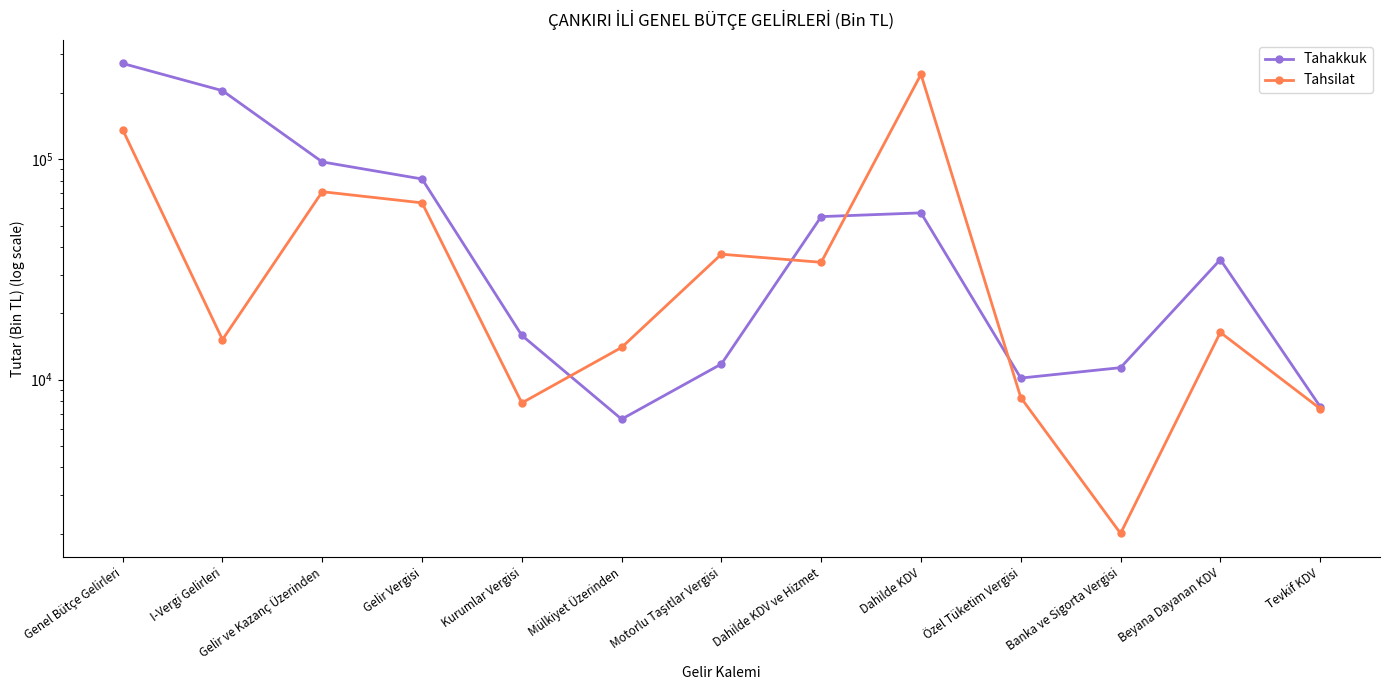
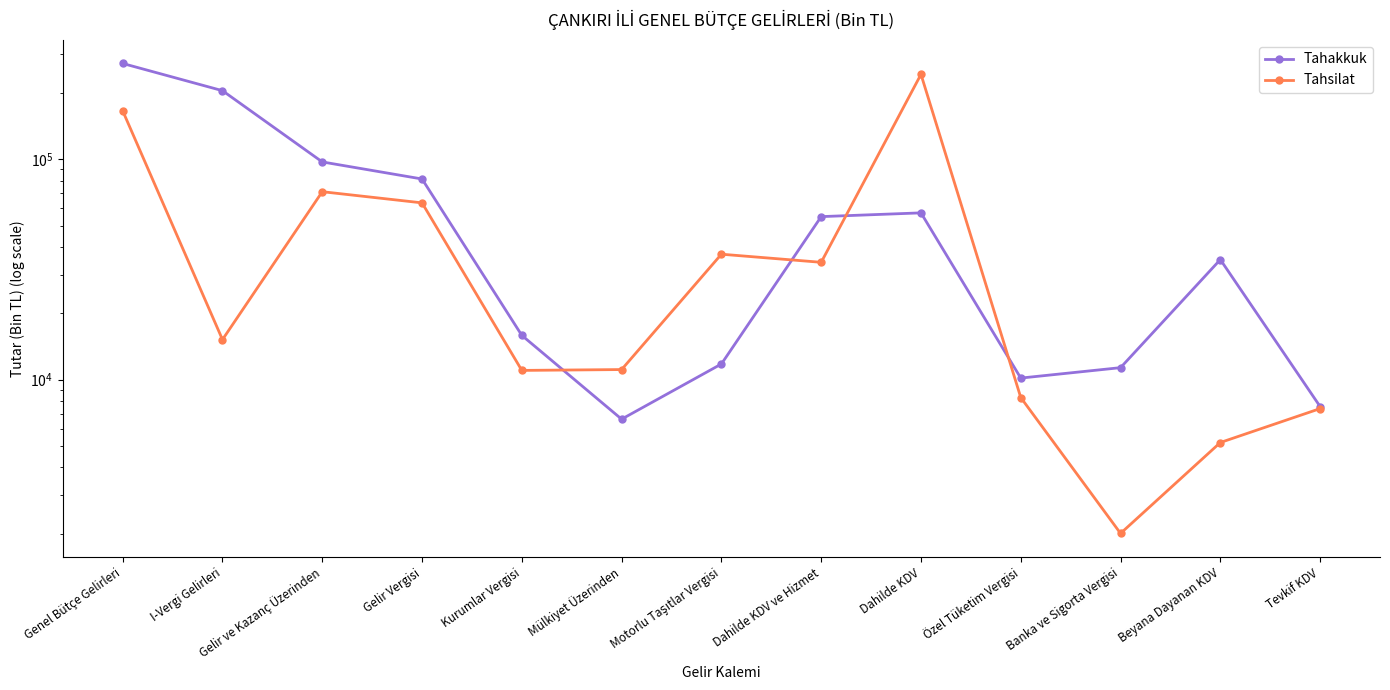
Tahsilat, Genel Bütçe Gelirleri: 140000 -> 170000
Tahsilat, Kurumlar Vergisi: 7800 -> 11000
Tahsilat, Mülkiyet Üzerinden: 14000 -> 11000
Tahsilat, Beyana Dayanan KDV: 16000 -> 5200
